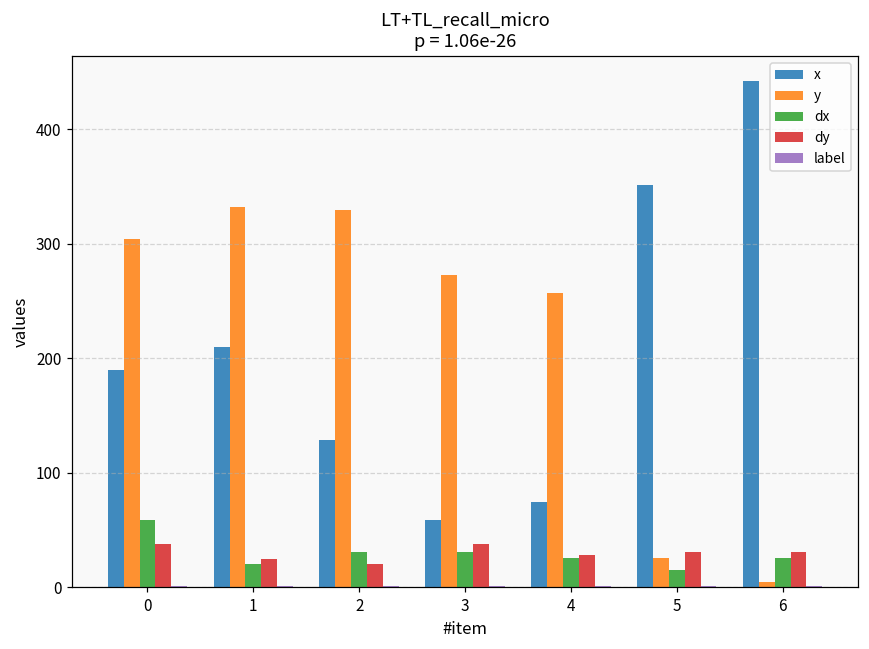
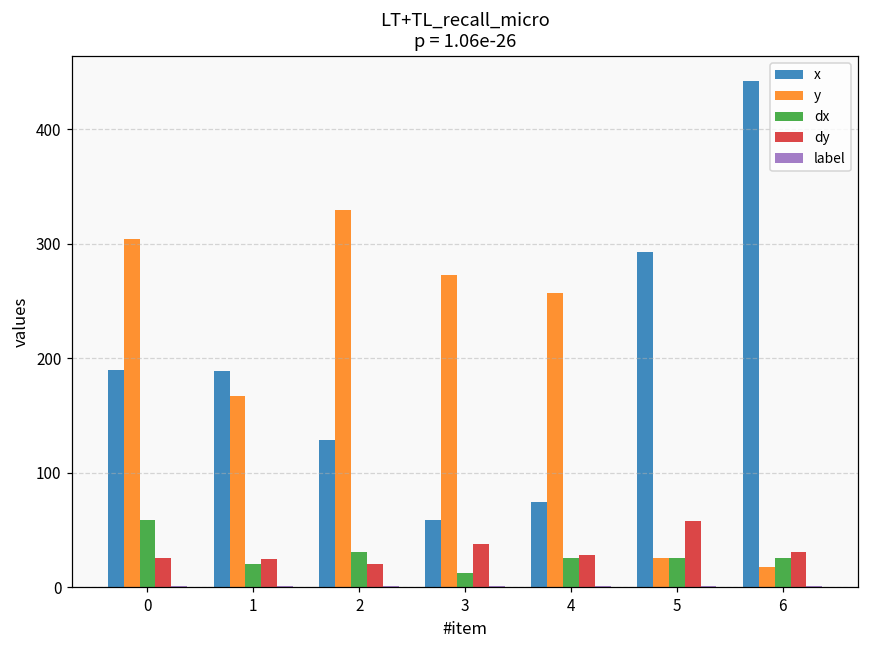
dy, 0: 38 -> 26
x, 1: 210 -> 189
y, 1: 332 -> 167
dx, 3: 31 -> 12
x, 5: 351 -> 292
dx, 5: 15 -> 25
dy, 5: 30 -> 58
y, 6: 4 -> 18
